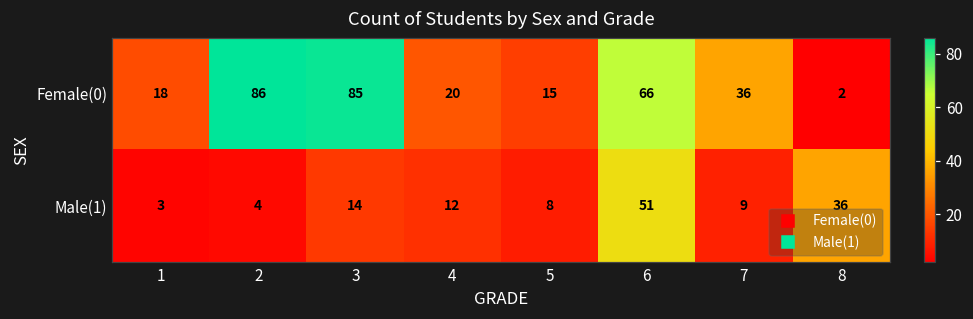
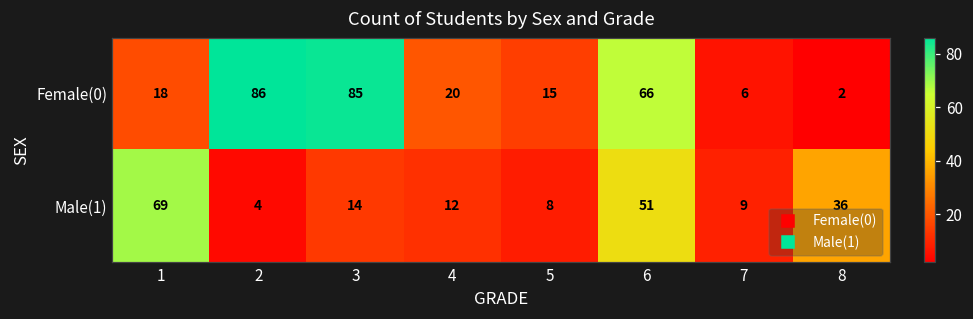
Female(0), 7: 36 -> 6
Male(1), 1: 3 -> 69
